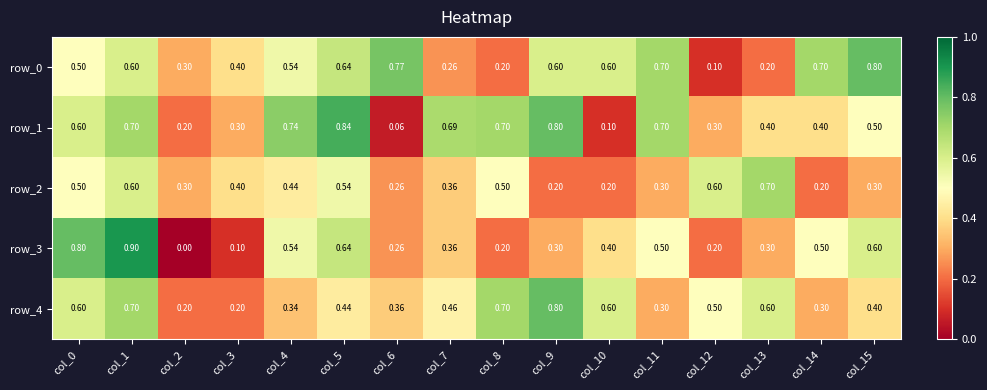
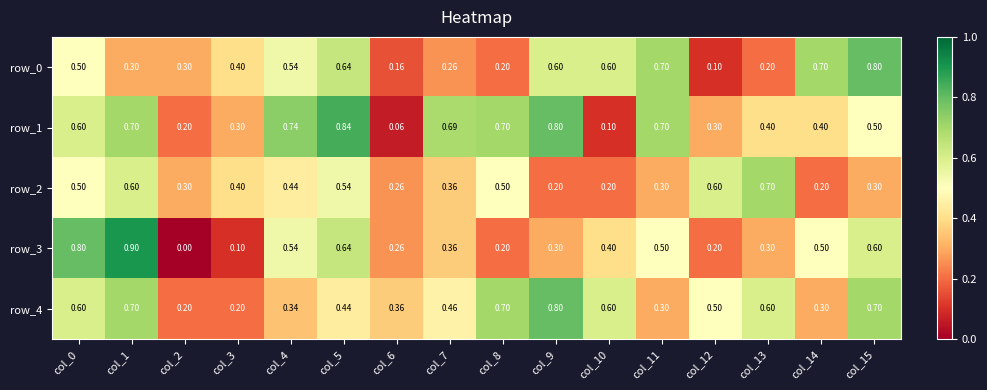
row_0, col_1: 0.60 -> 0.30
row_0, col_6: 0.77 -> 0.16
row_4, col_15: 0.40 -> 0.70
